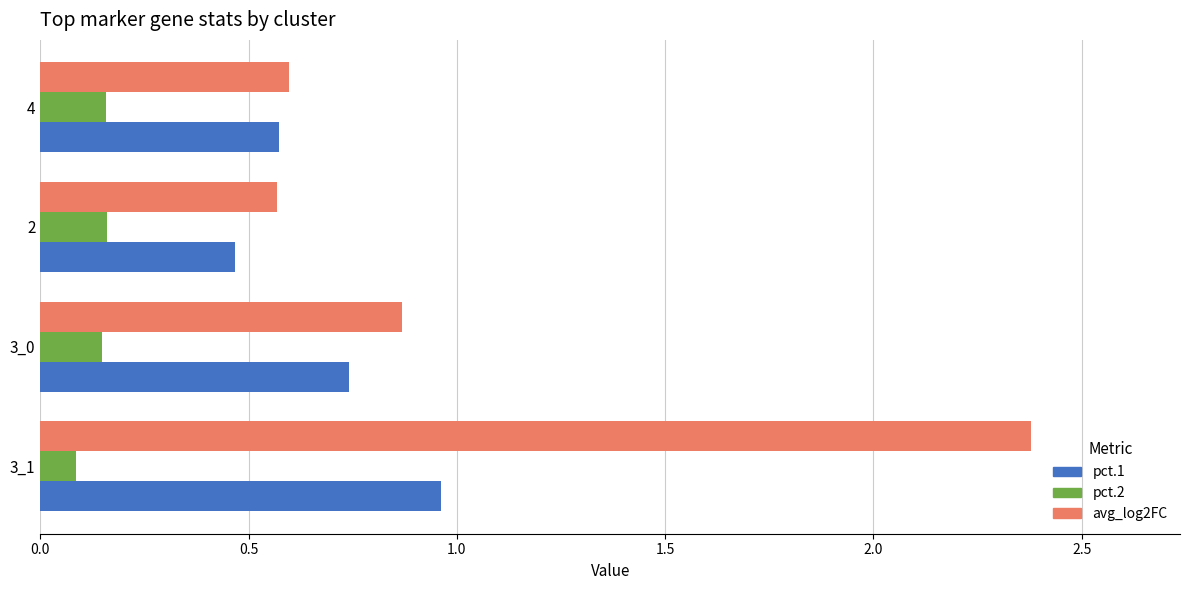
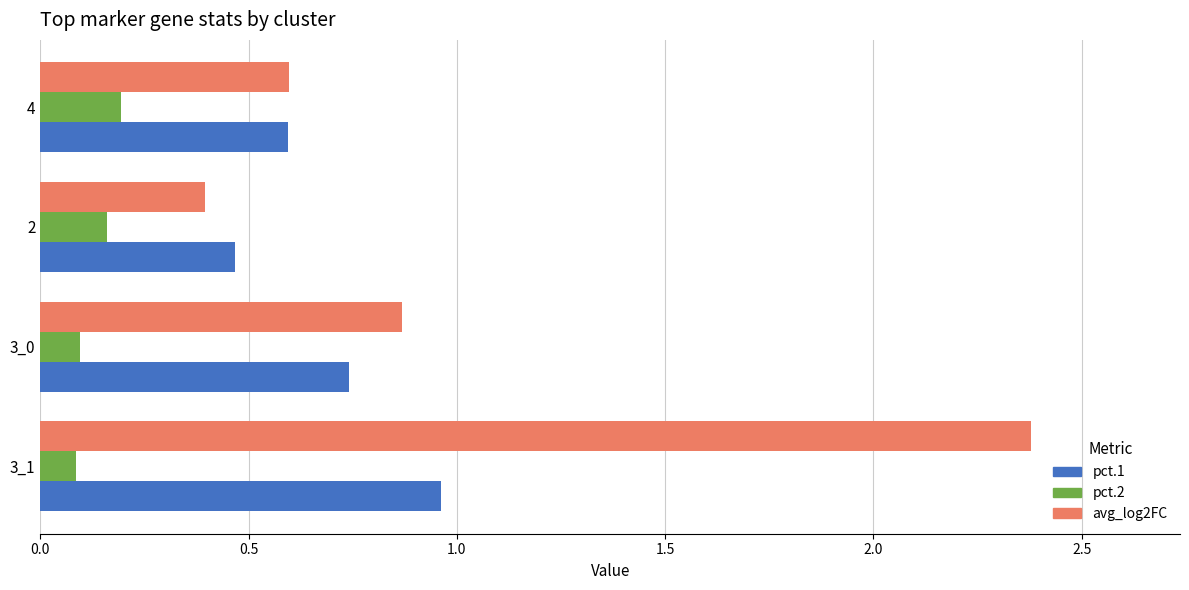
pct.2, 4: 0.16 -> 0.19
pct.1, 4: 0.57 -> 0.59
avg_log2FC, 2: 0.57 -> 0.40
pct.2, 3_0: 0.15 -> 0.10
